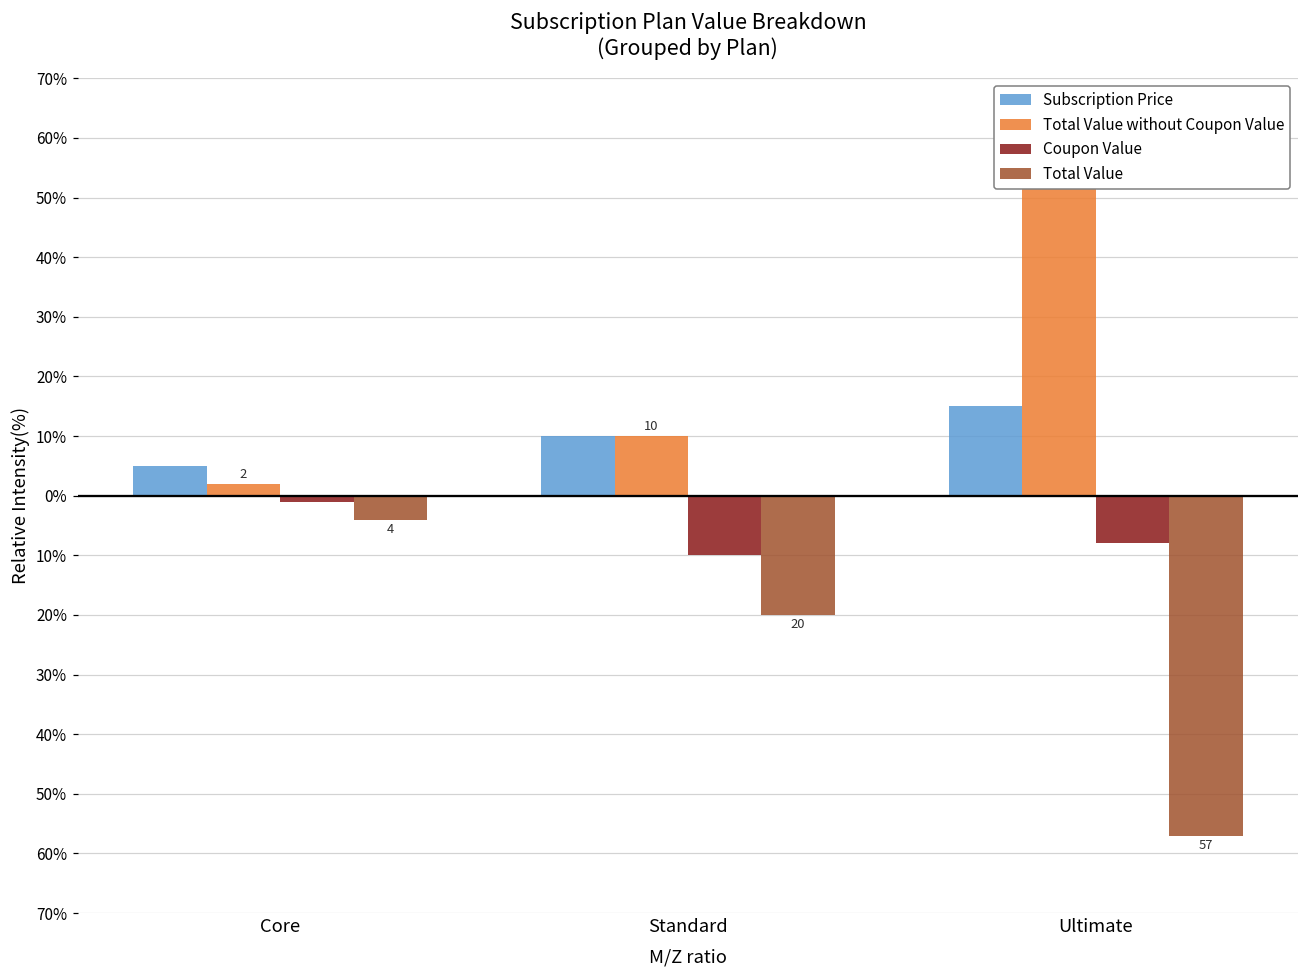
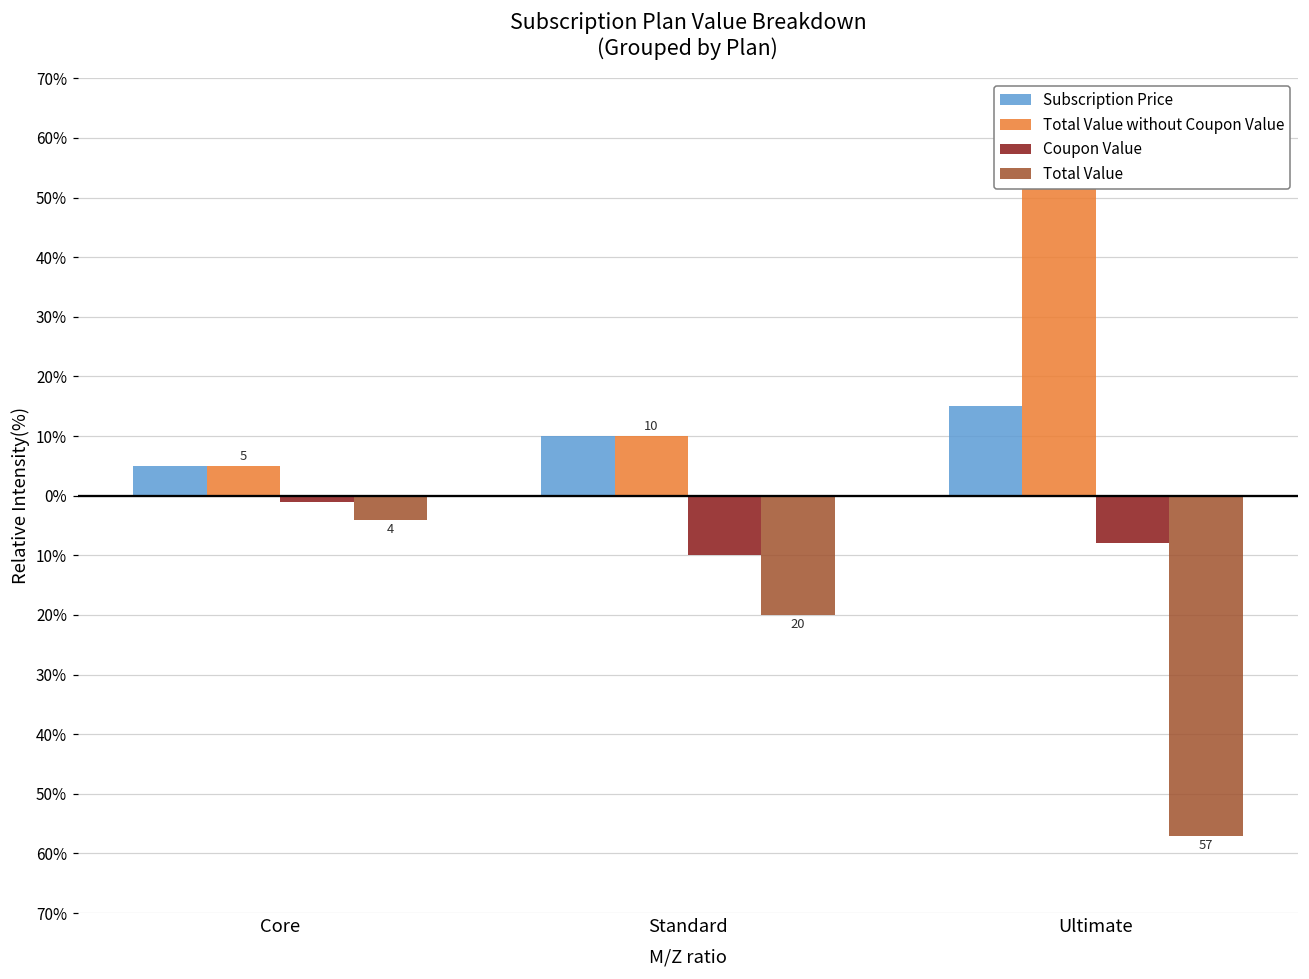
Total Value without Coupon Value, Core: 2 -> 5
